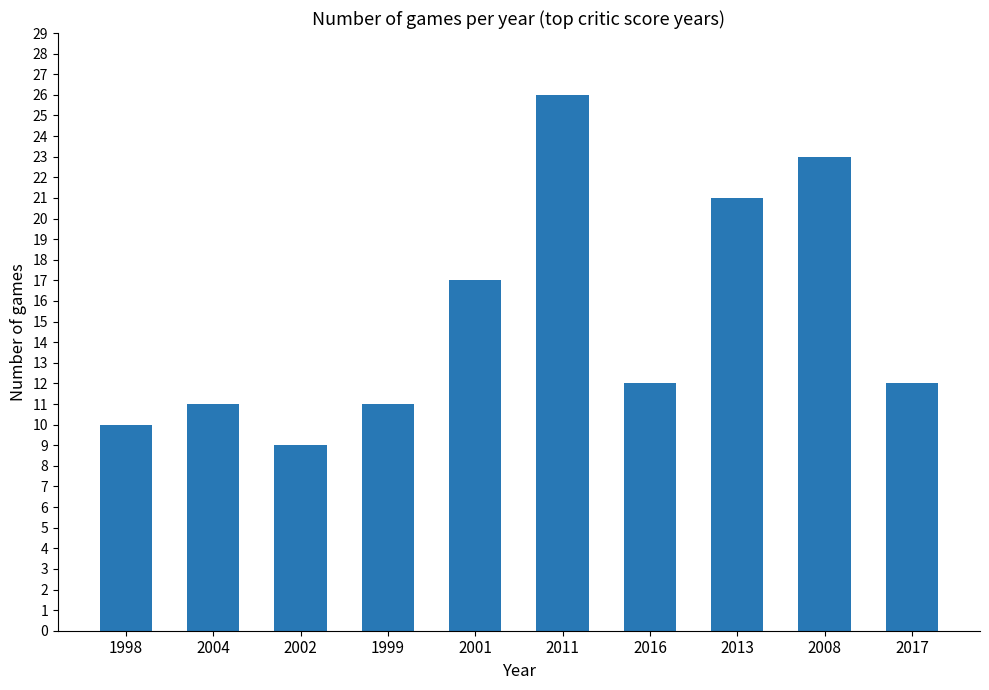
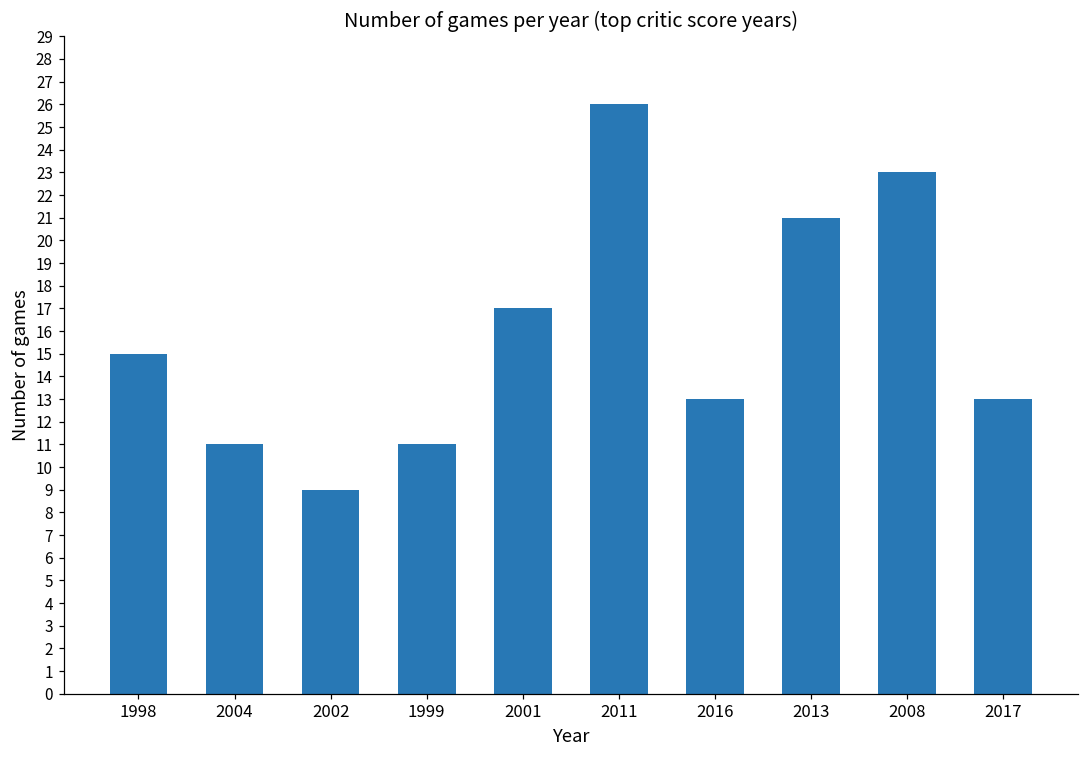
1998: 10 -> 15
2016: 12 -> 13
2017: 12 -> 13
